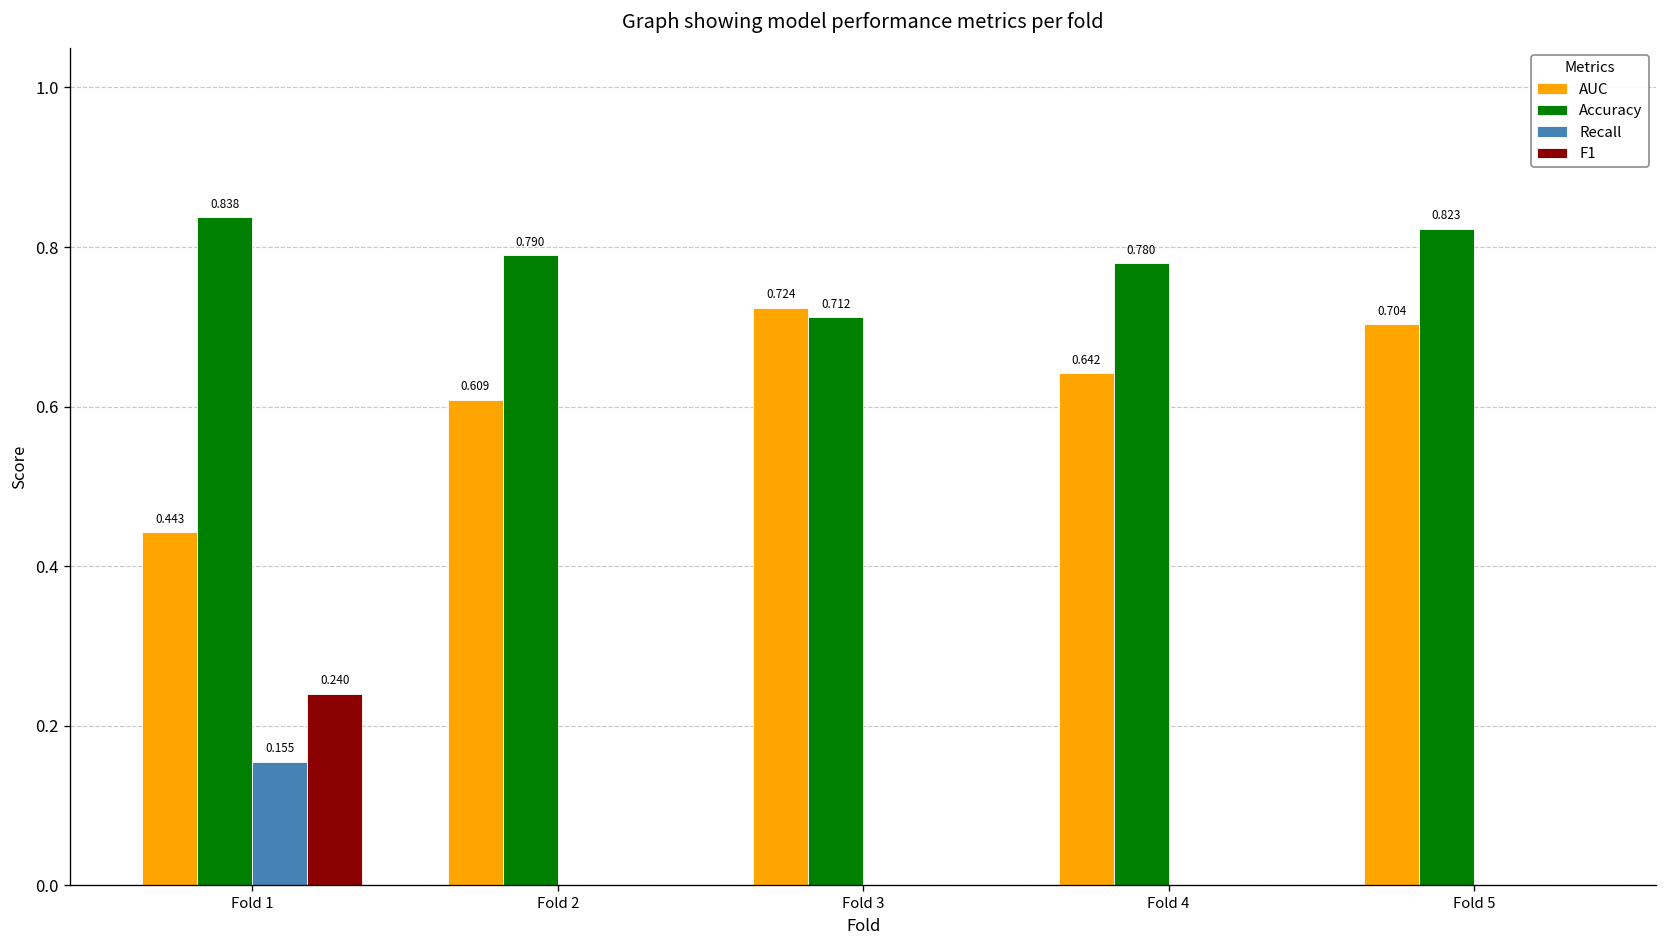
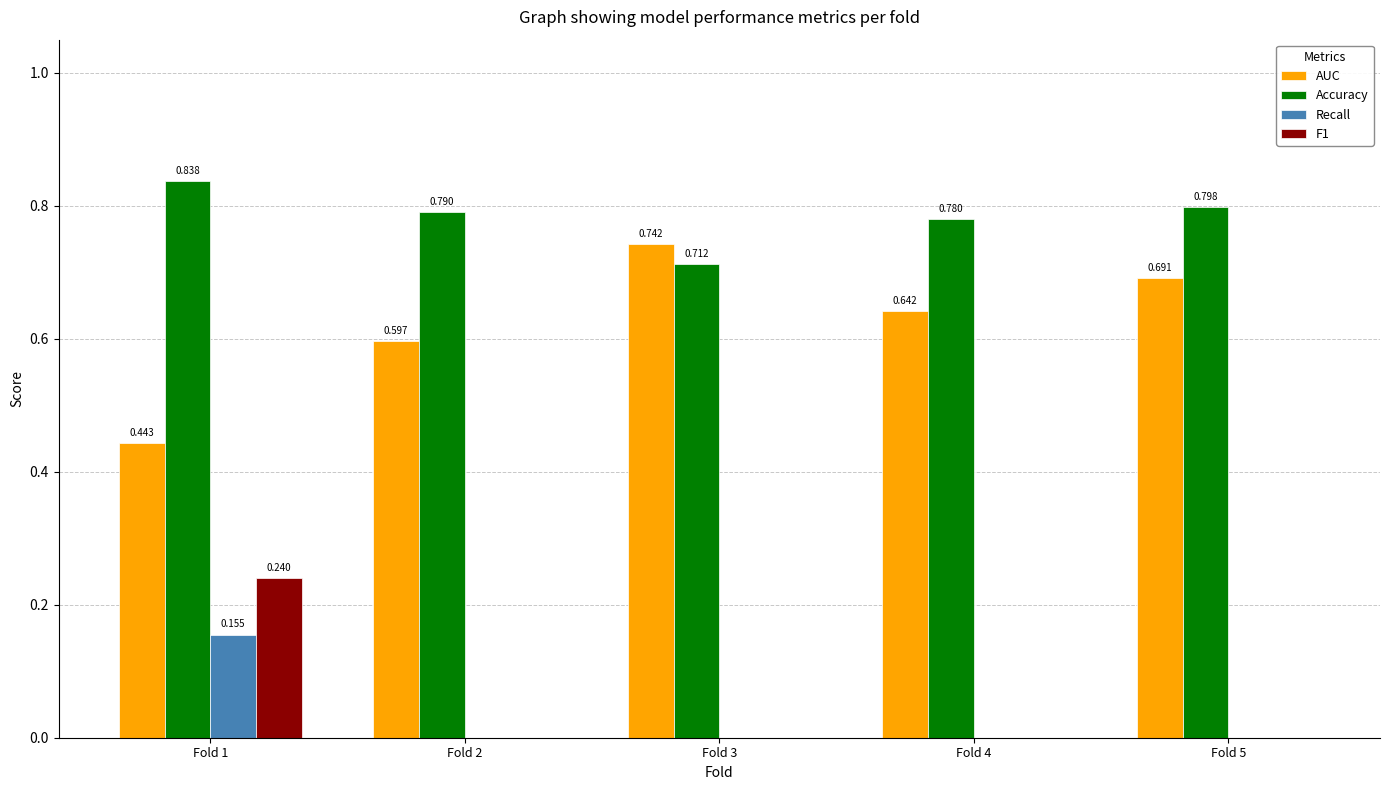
AUC, Fold 2: 0.609 -> 0.597
AUC, Fold 3: 0.724 -> 0.742
AUC, Fold 5: 0.704 -> 0.691
Accuracy, Fold 5: 0.823 -> 0.798
